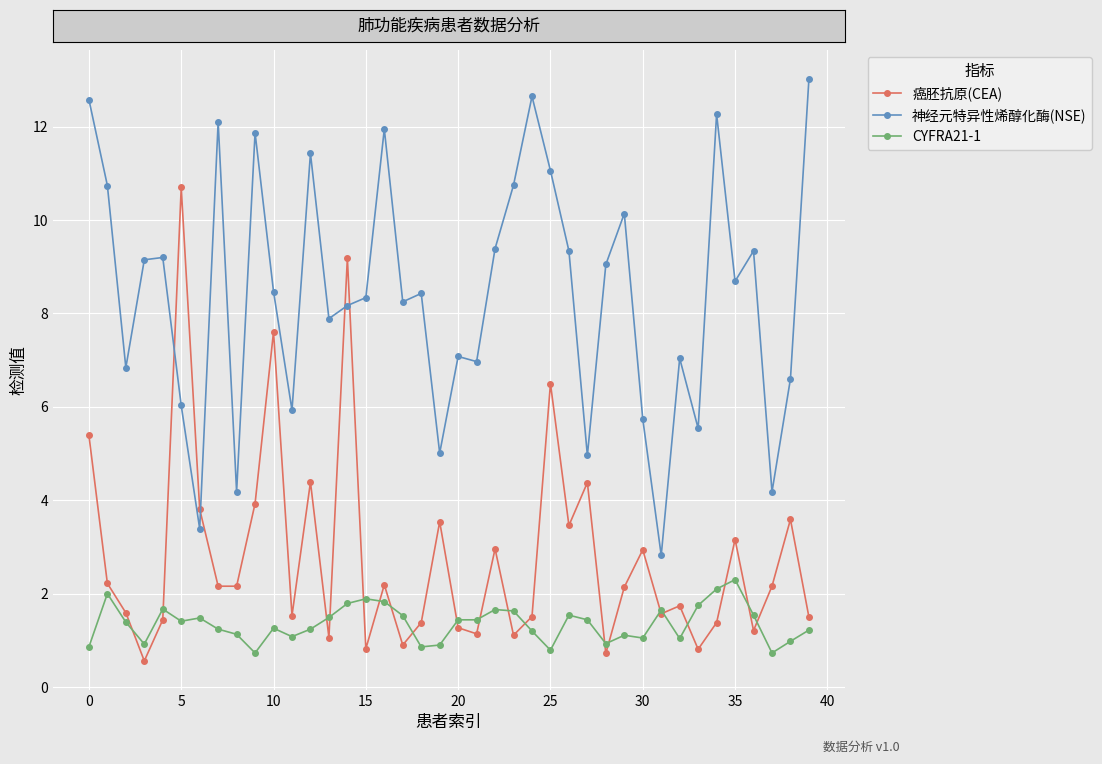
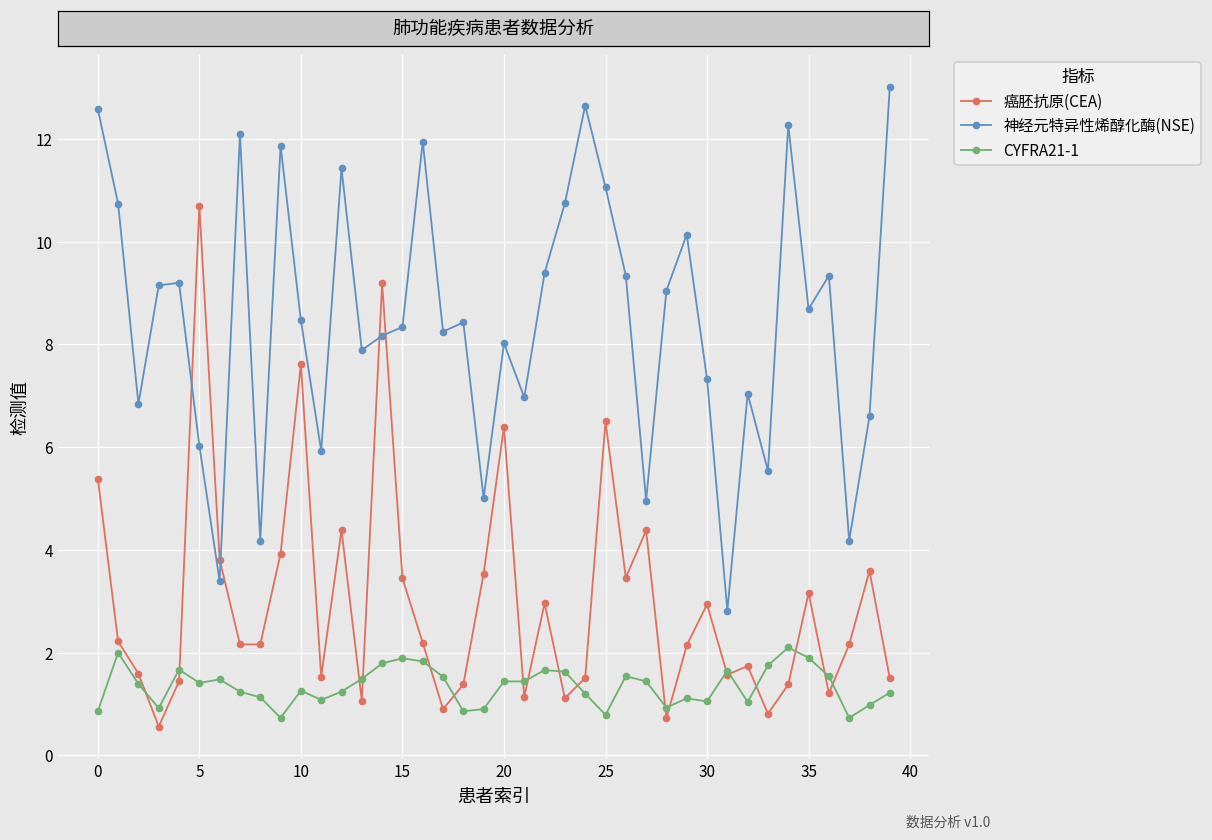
癌胚抗原(CEA), 15: 0.8 -> 3.5
癌胚抗原(CEA), 20: 1.3 -> 6.4
神经元特异性烯醇化酶(NSE), 20: 7.1 -> 8.0
神经元特异性烯醇化酶(NSE), 30: 5.7 -> 7.3
CYFRA21-1, 35: 2.3 -> 1.9
